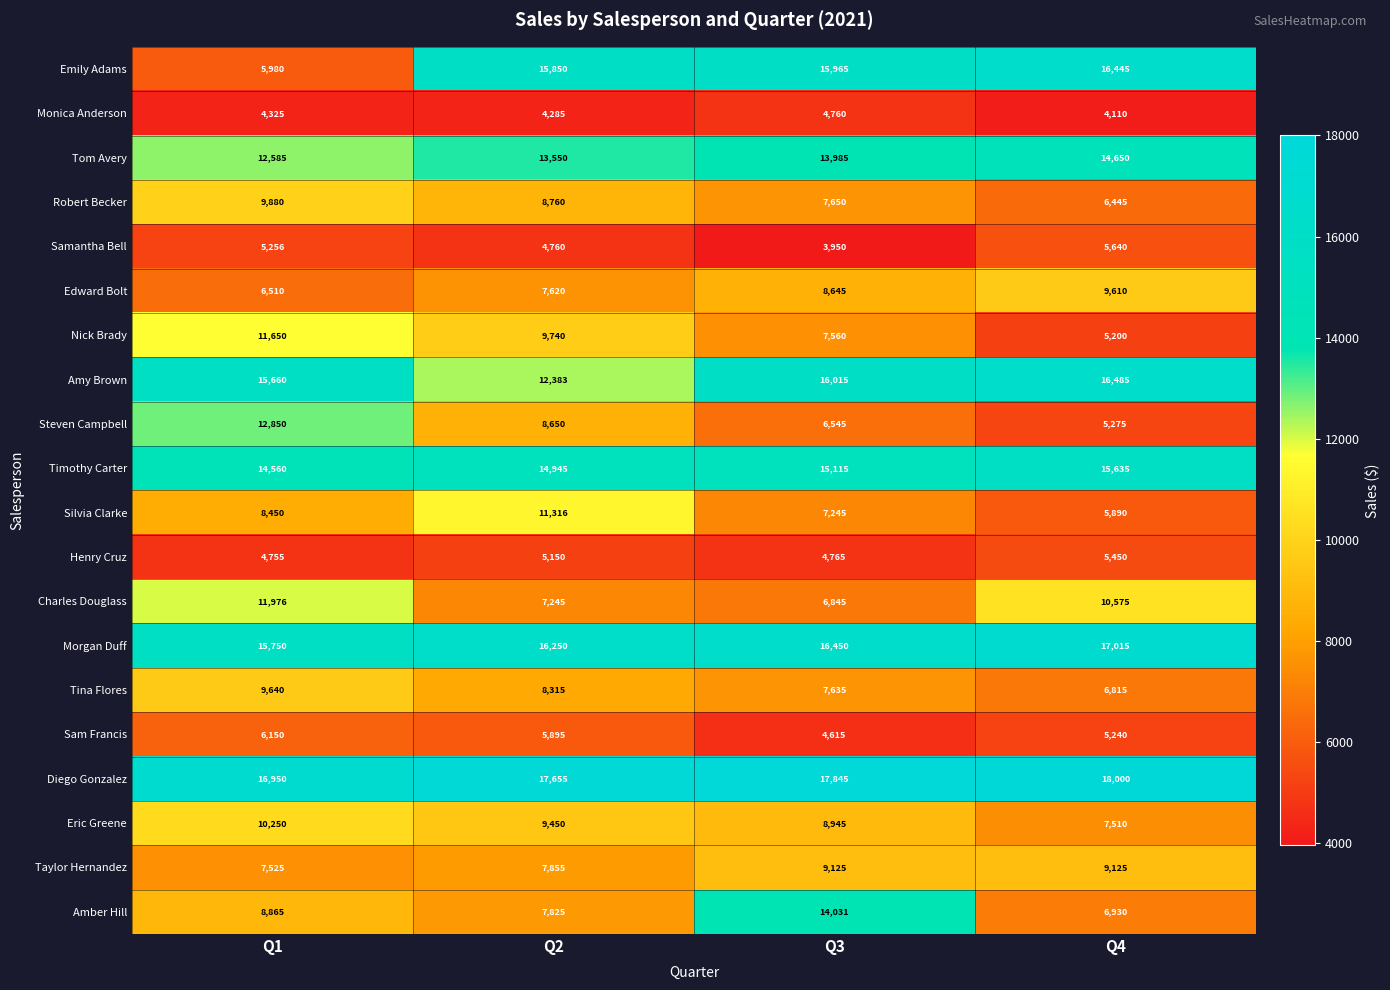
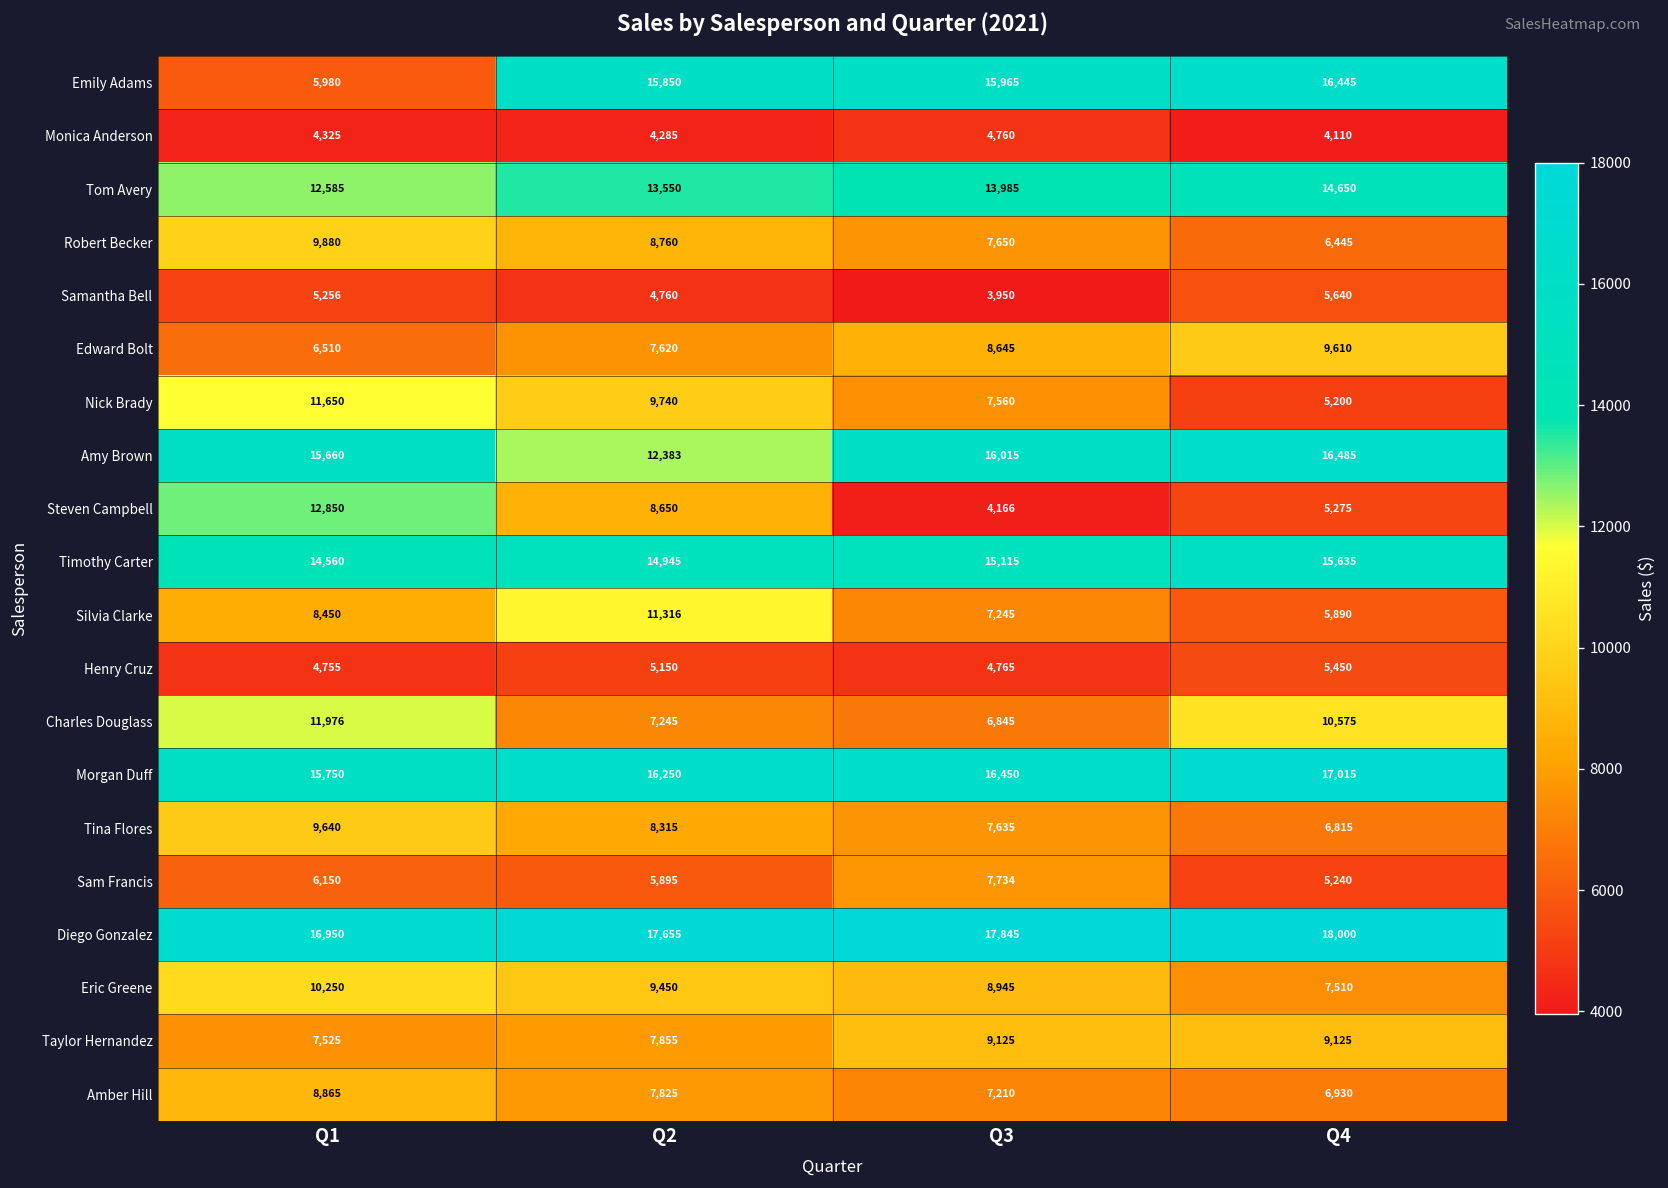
Steven Campbell, Q3: 6,545 -> 4,166
Sam Francis, Q3: 4,615 -> 7,734
Amber Hill, Q3: 14,031 -> 7,210
